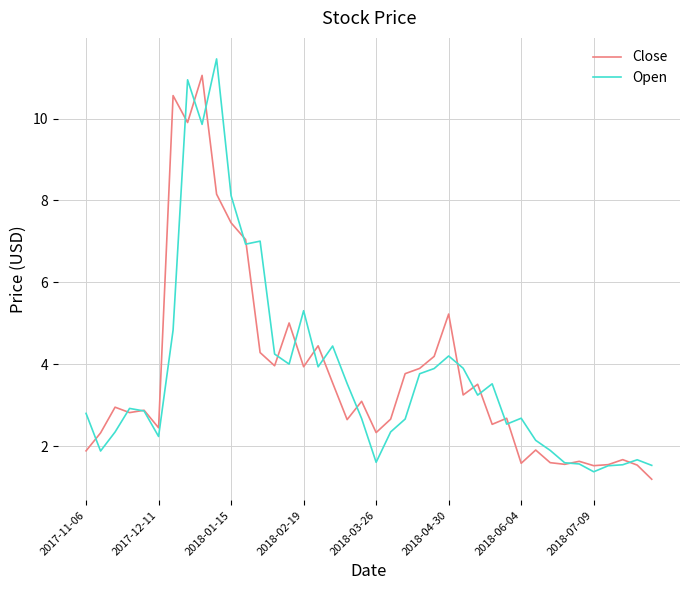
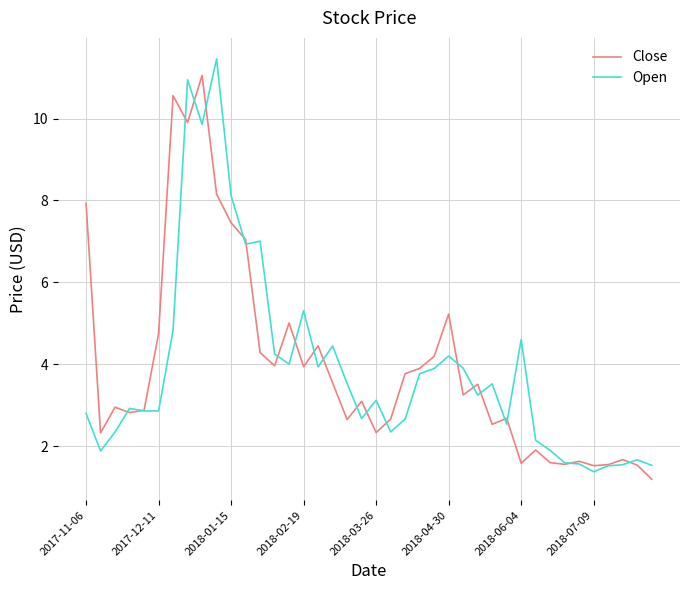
Close, 2017-11-06: 1.9 -> 7.9
Close, 2017-12-11: 2.4 -> 4.7
Open, 2017-12-11: 2.2 -> 2.9
Open, 2018-03-26: 1.6 -> 3.1
Open, 2018-06-04: 2.7 -> 4.6
